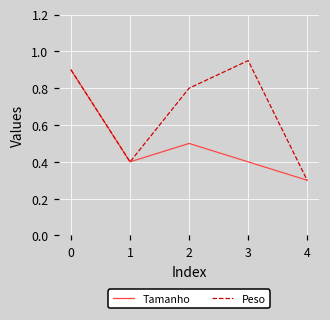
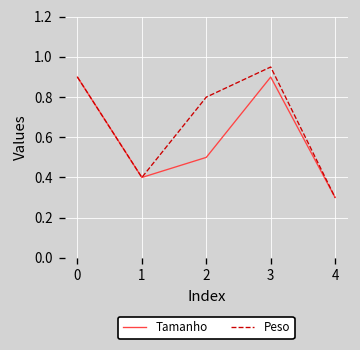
Tamanho, 3: 0.4 -> 0.9
